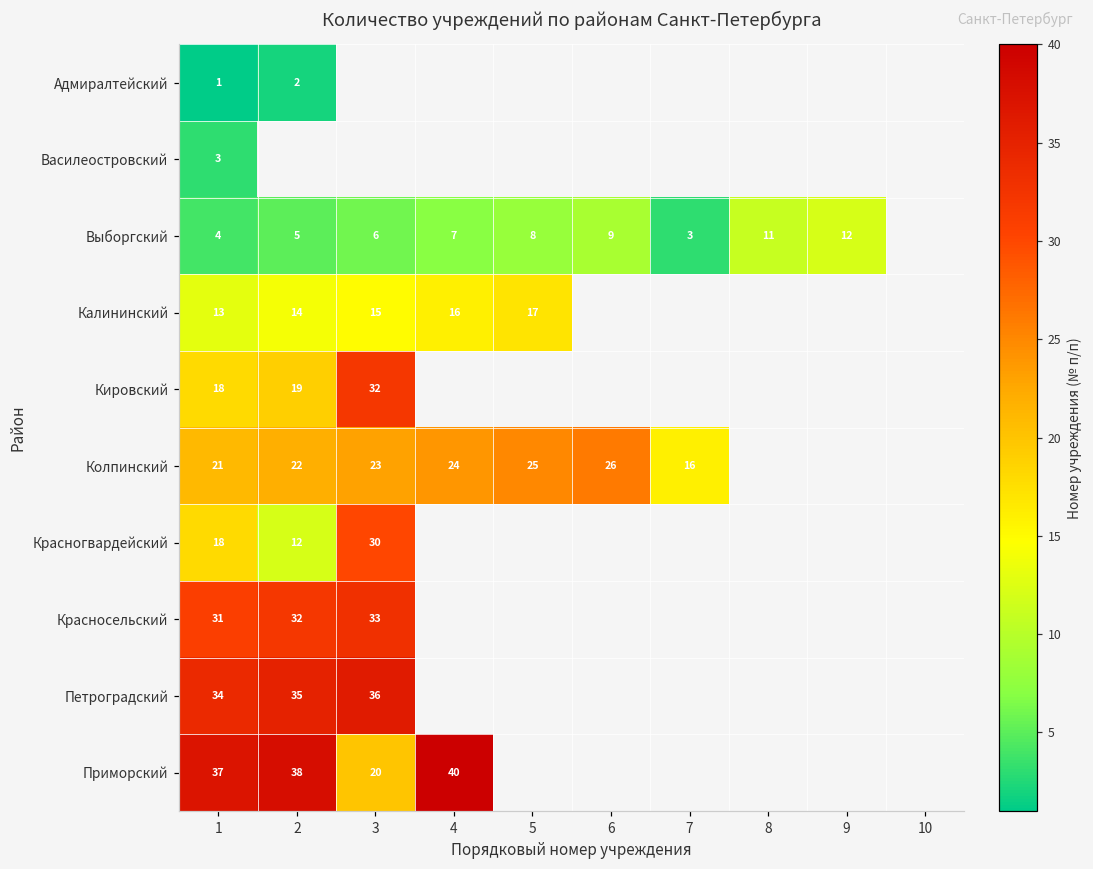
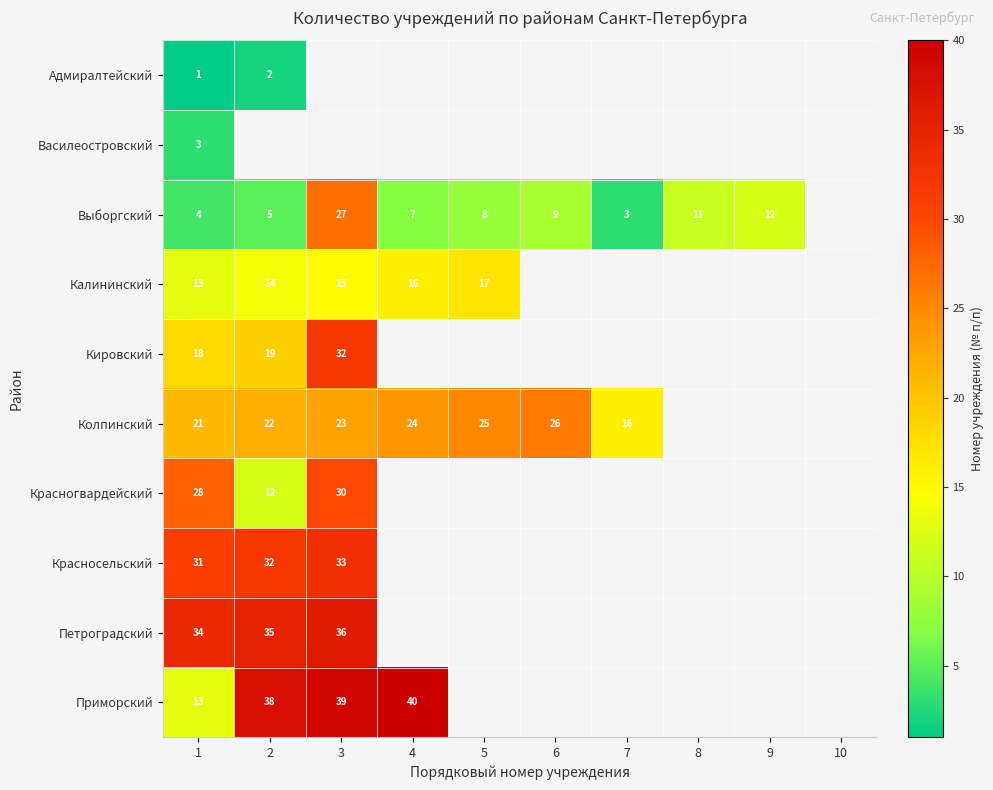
Выборгский, 3: 6 -> 27
Красногвардейский, 1: 18 -> 28
Приморский, 1: 37 -> 13
Приморский, 3: 20 -> 39
